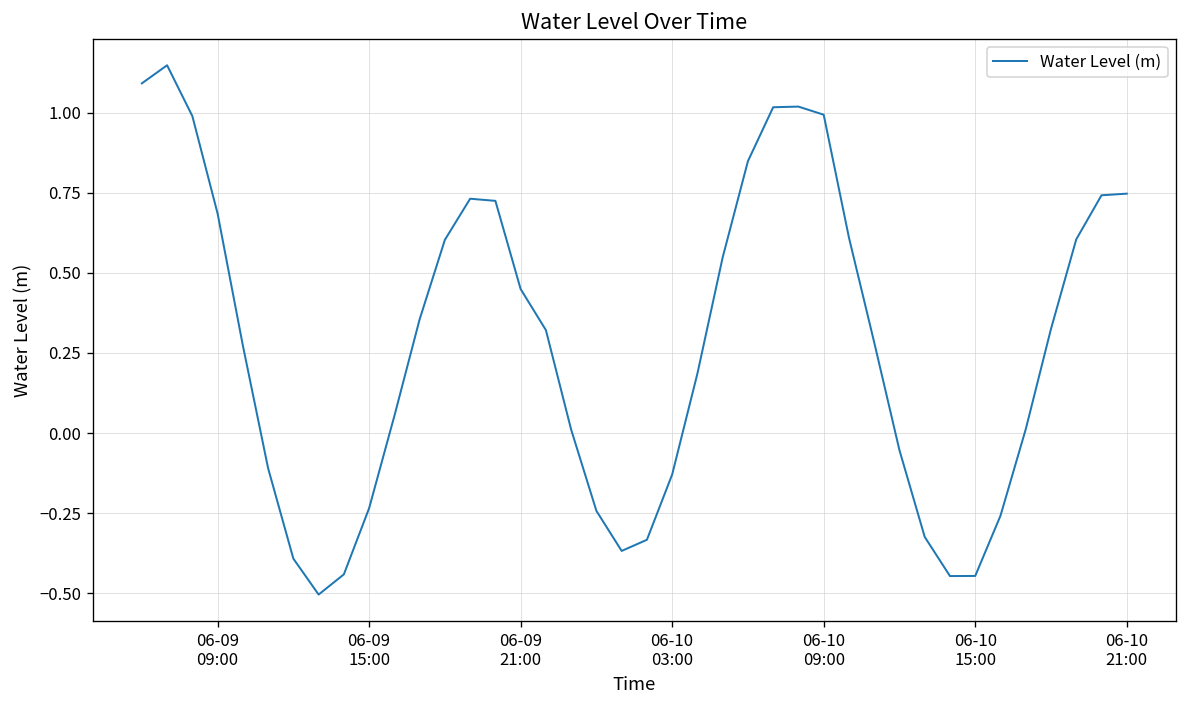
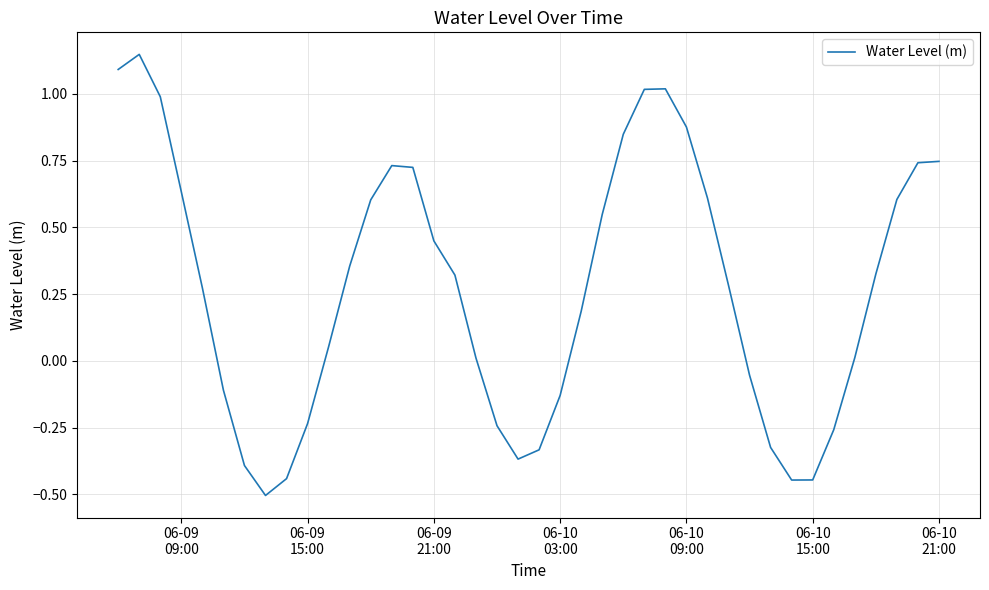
06-09 09:00: 0.68 -> 0.63
06-10 09:00: 0.99 -> 0.88
